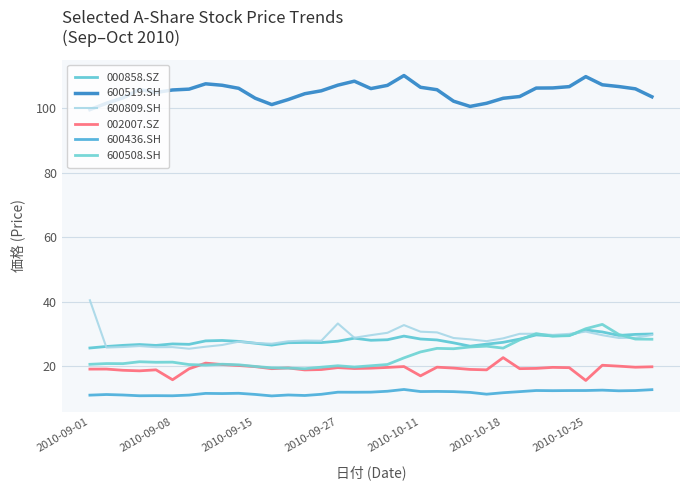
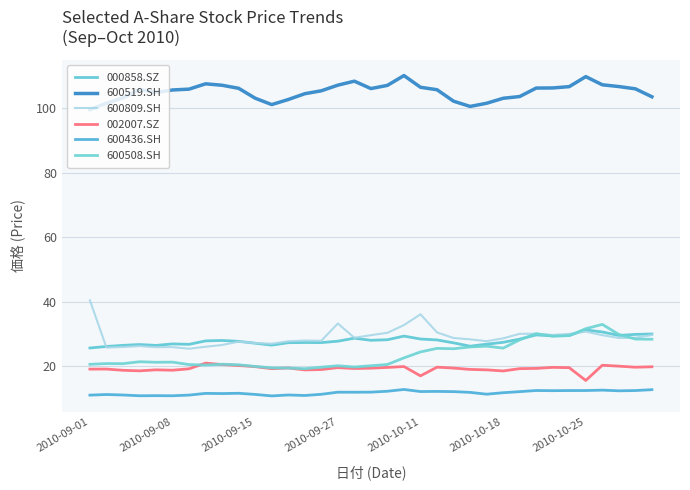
002007.SZ, 2010-09-08: 16 -> 19
600809.SH, 2010-10-11: 31 -> 36
002007.SZ, 2010-10-18: 23 -> 19
